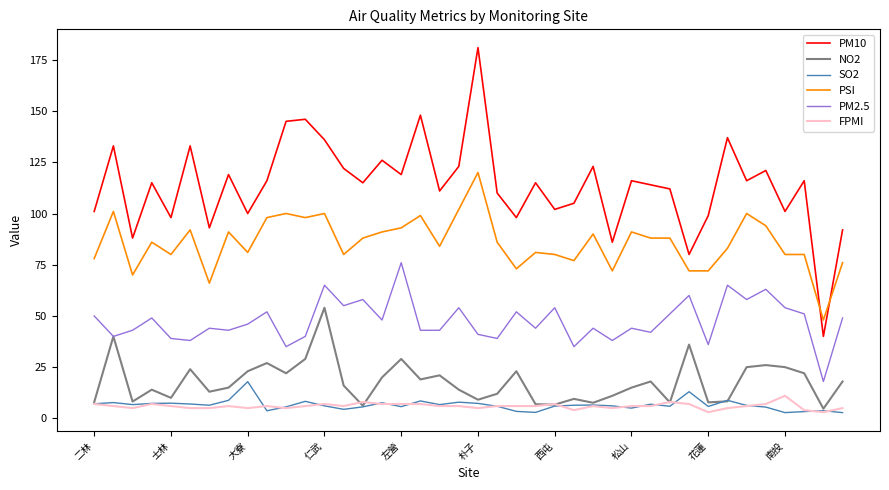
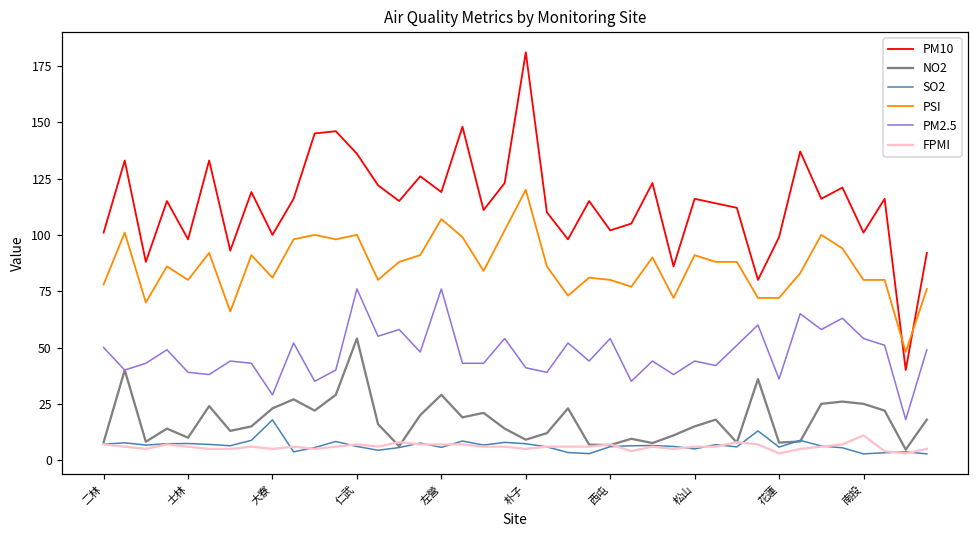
PM2.5, 大寮: 46 -> 29
PM2.5, 仁武: 65 -> 76
PSI, 左營: 93 -> 107
